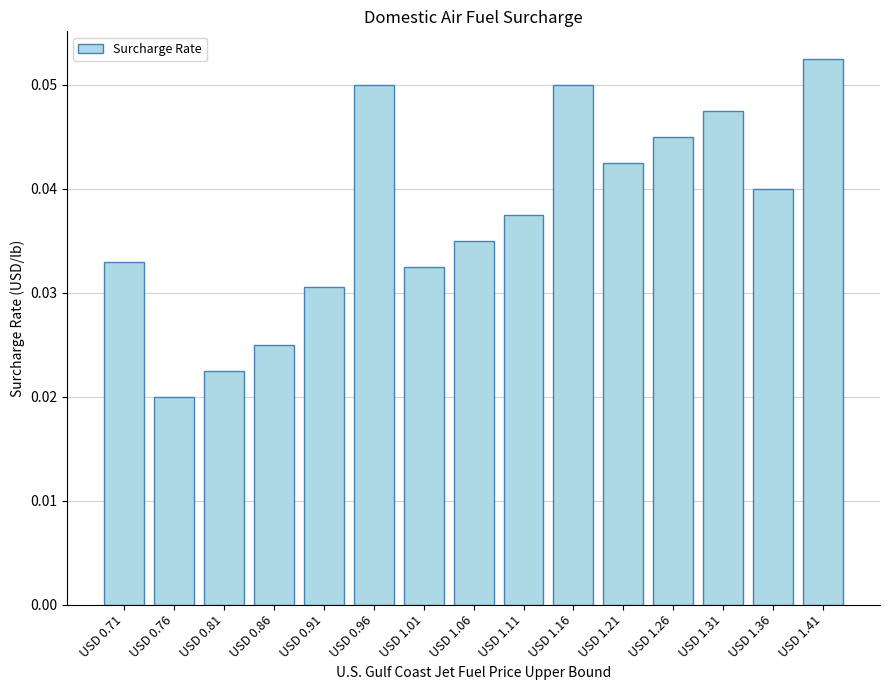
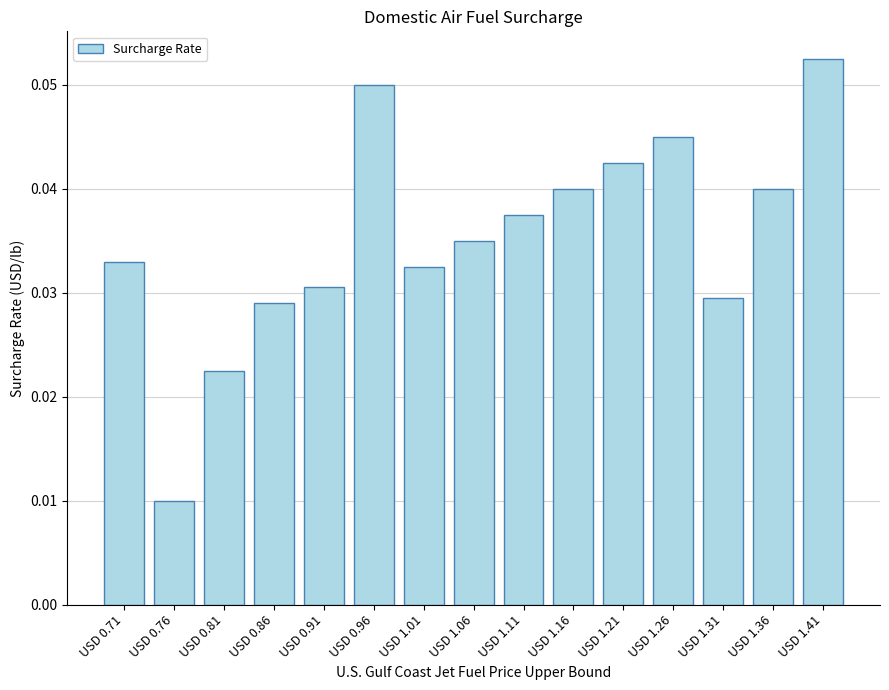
USD 0.76: 0.02 -> 0.01
USD 0.86: 0.025 -> 0.029
USD 1.16: 0.05 -> 0.04
USD 1.31: 0.0475 -> 0.0295
